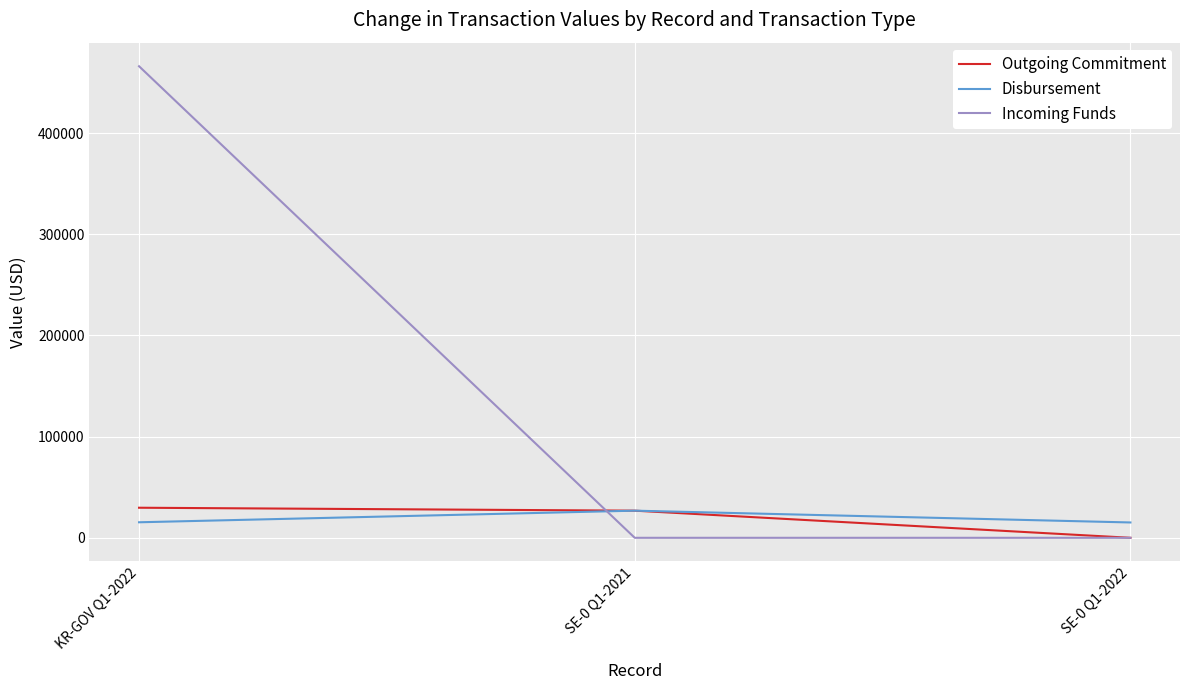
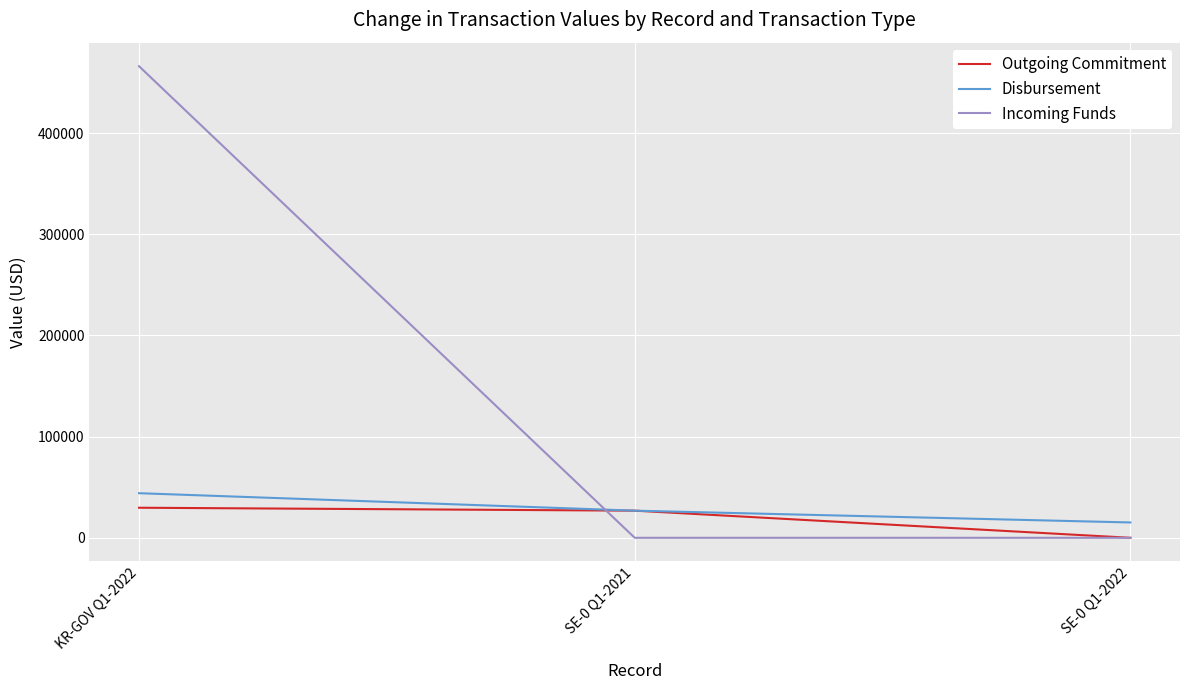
Disbursement, KR-GOV Q1-2022: 15000 -> 44000
